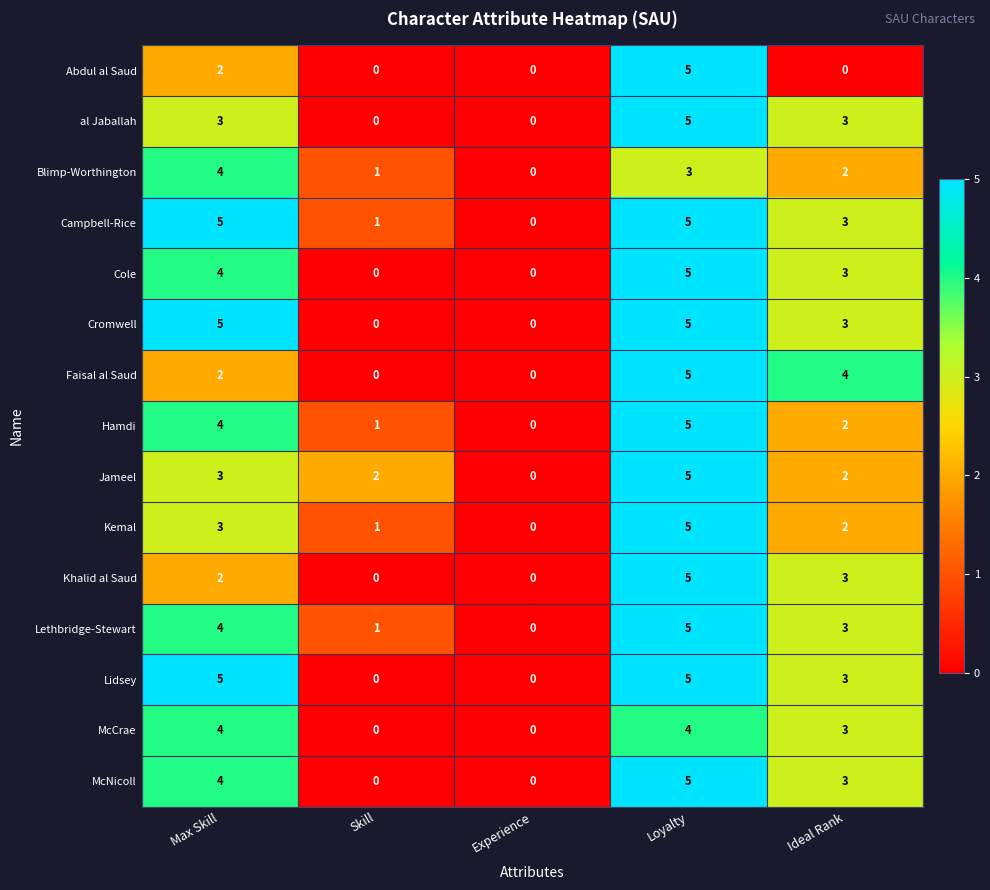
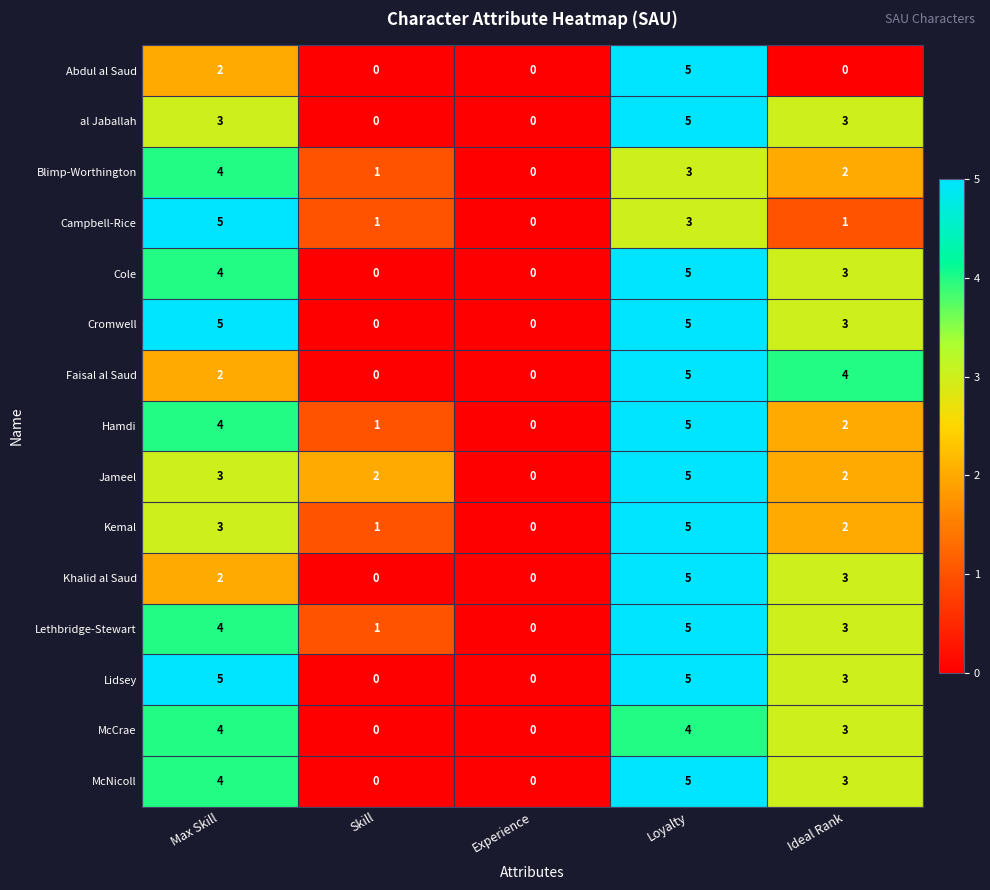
Campbell-Rice, Loyalty: 5 -> 3
Campbell-Rice, Ideal Rank: 3 -> 1
